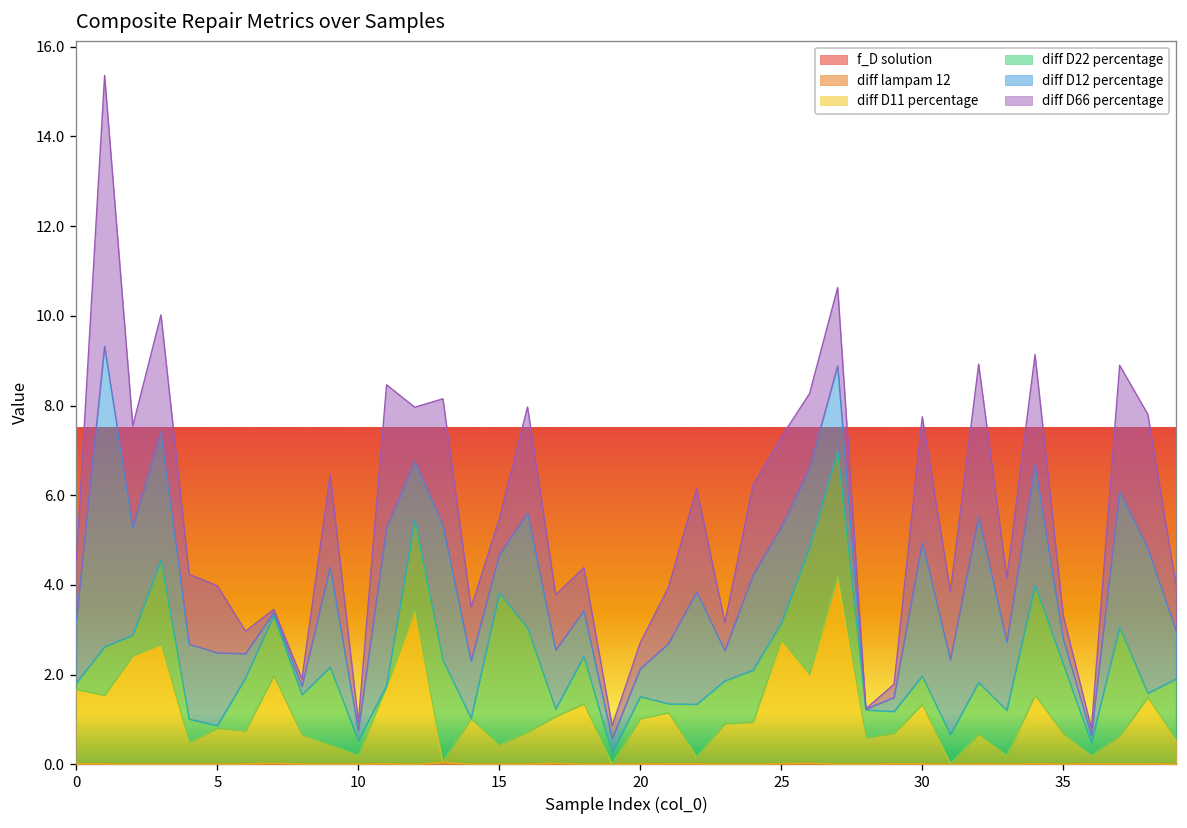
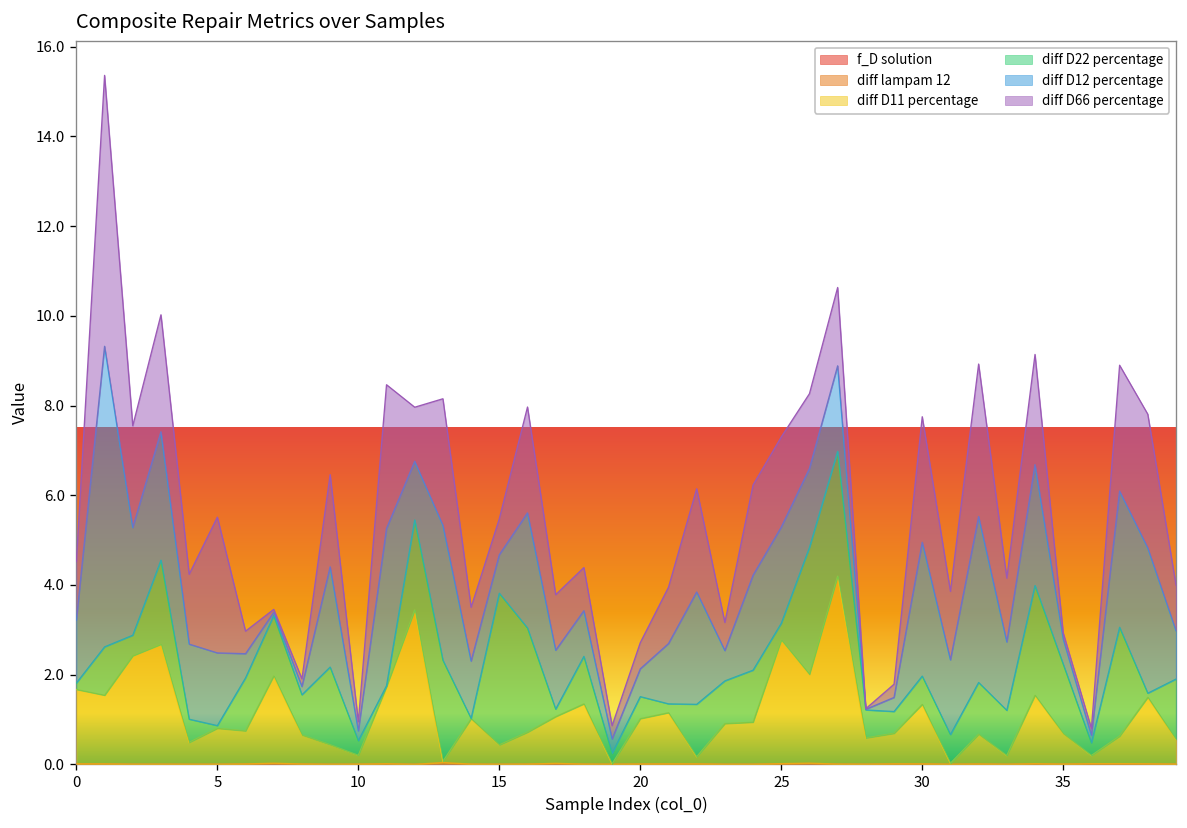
diff D66 percentage, 5: 1.5 -> 3.0
diff D66 percentage, 35: 0.5 -> 0.1
